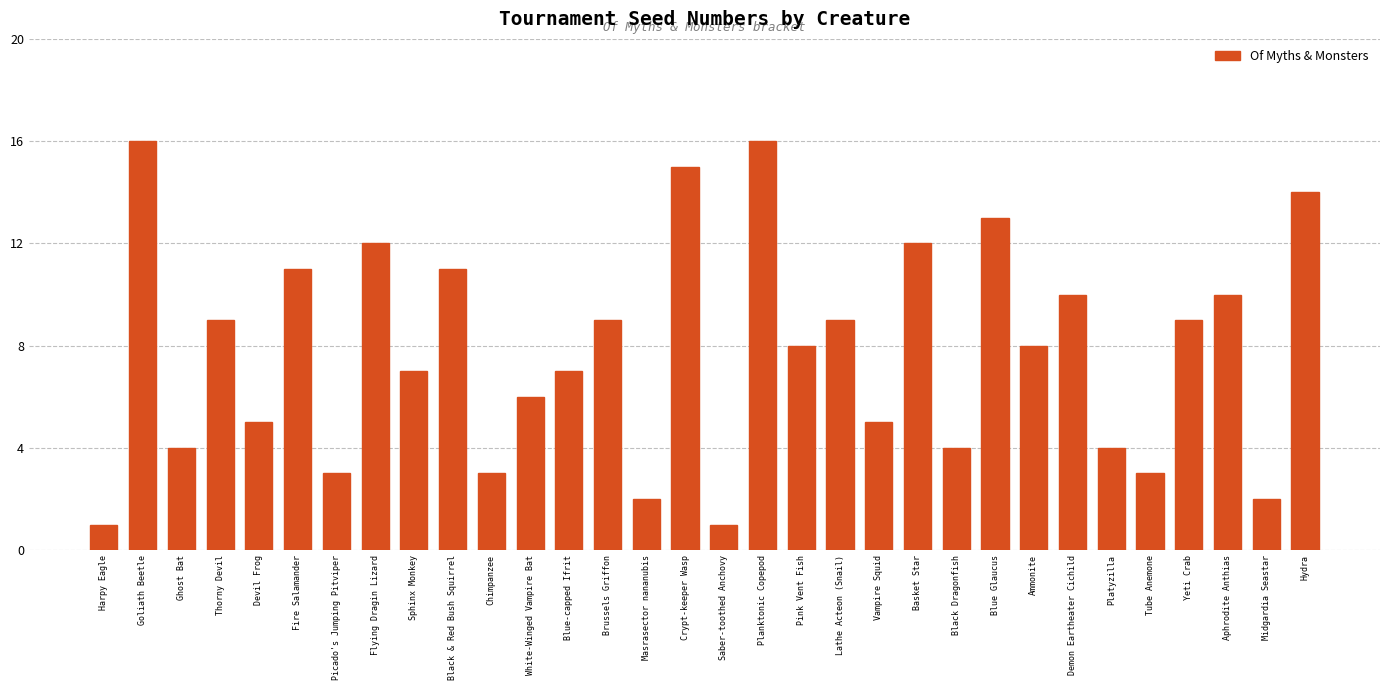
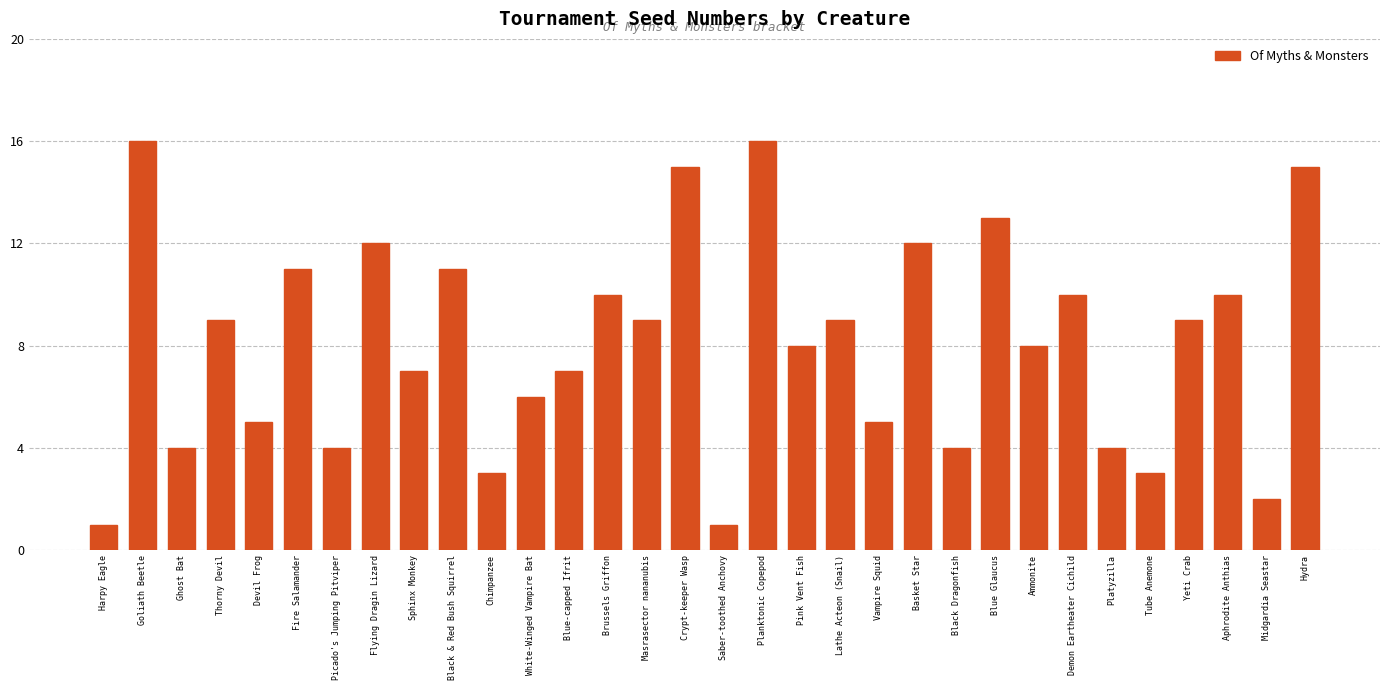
Picado's Jumping Pitviper: 3 -> 4
Brussels Griffon: 9 -> 10
Masrasector nananubis: 2 -> 9
Hydra: 14 -> 15
